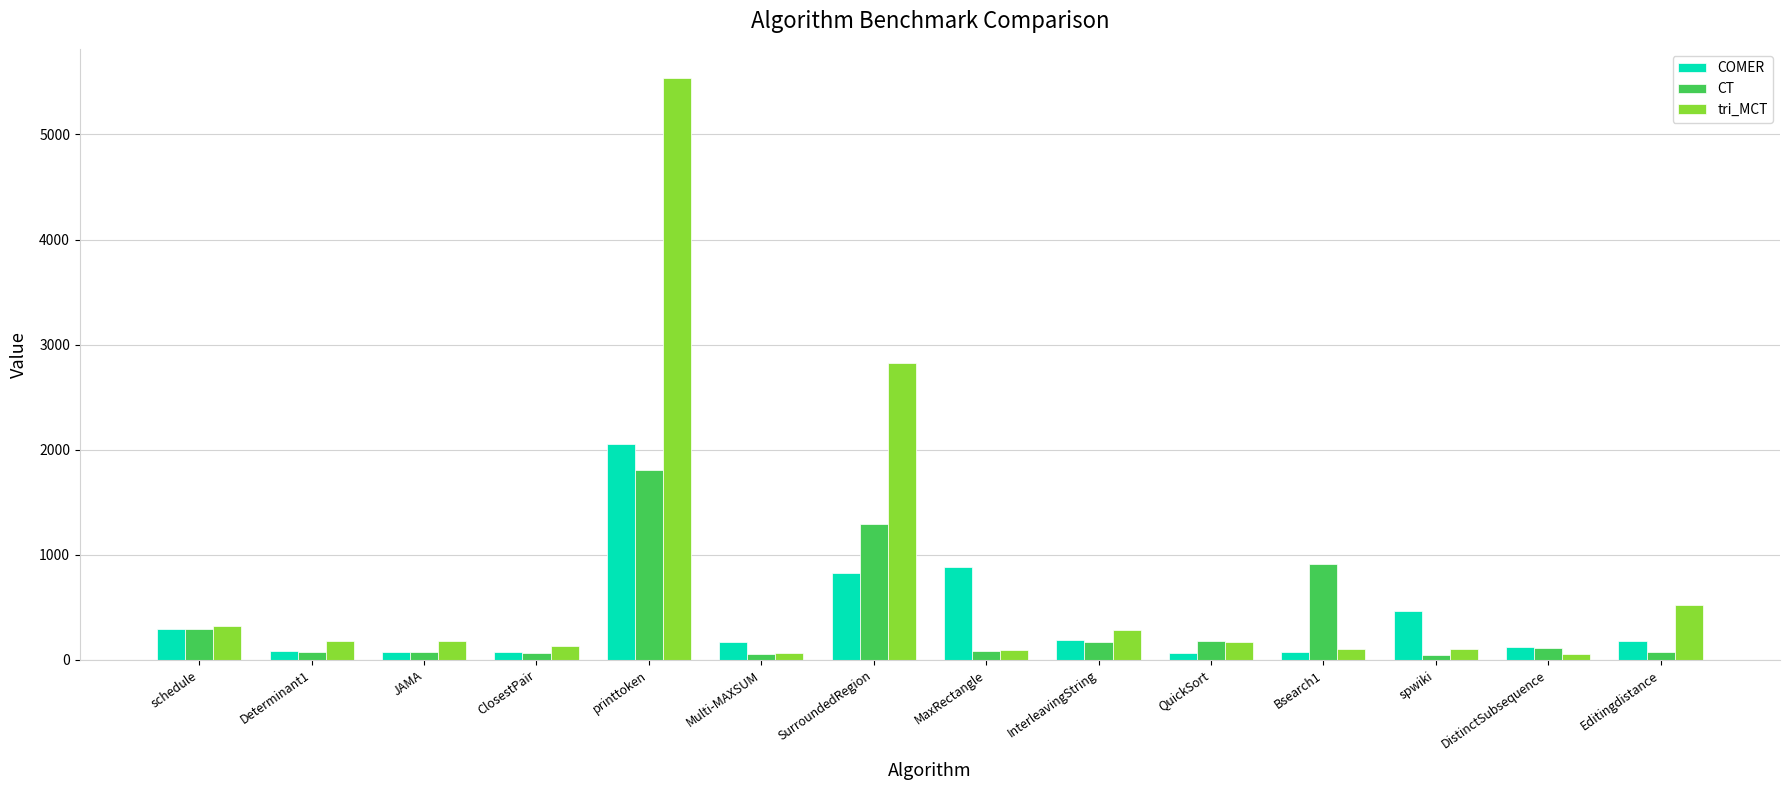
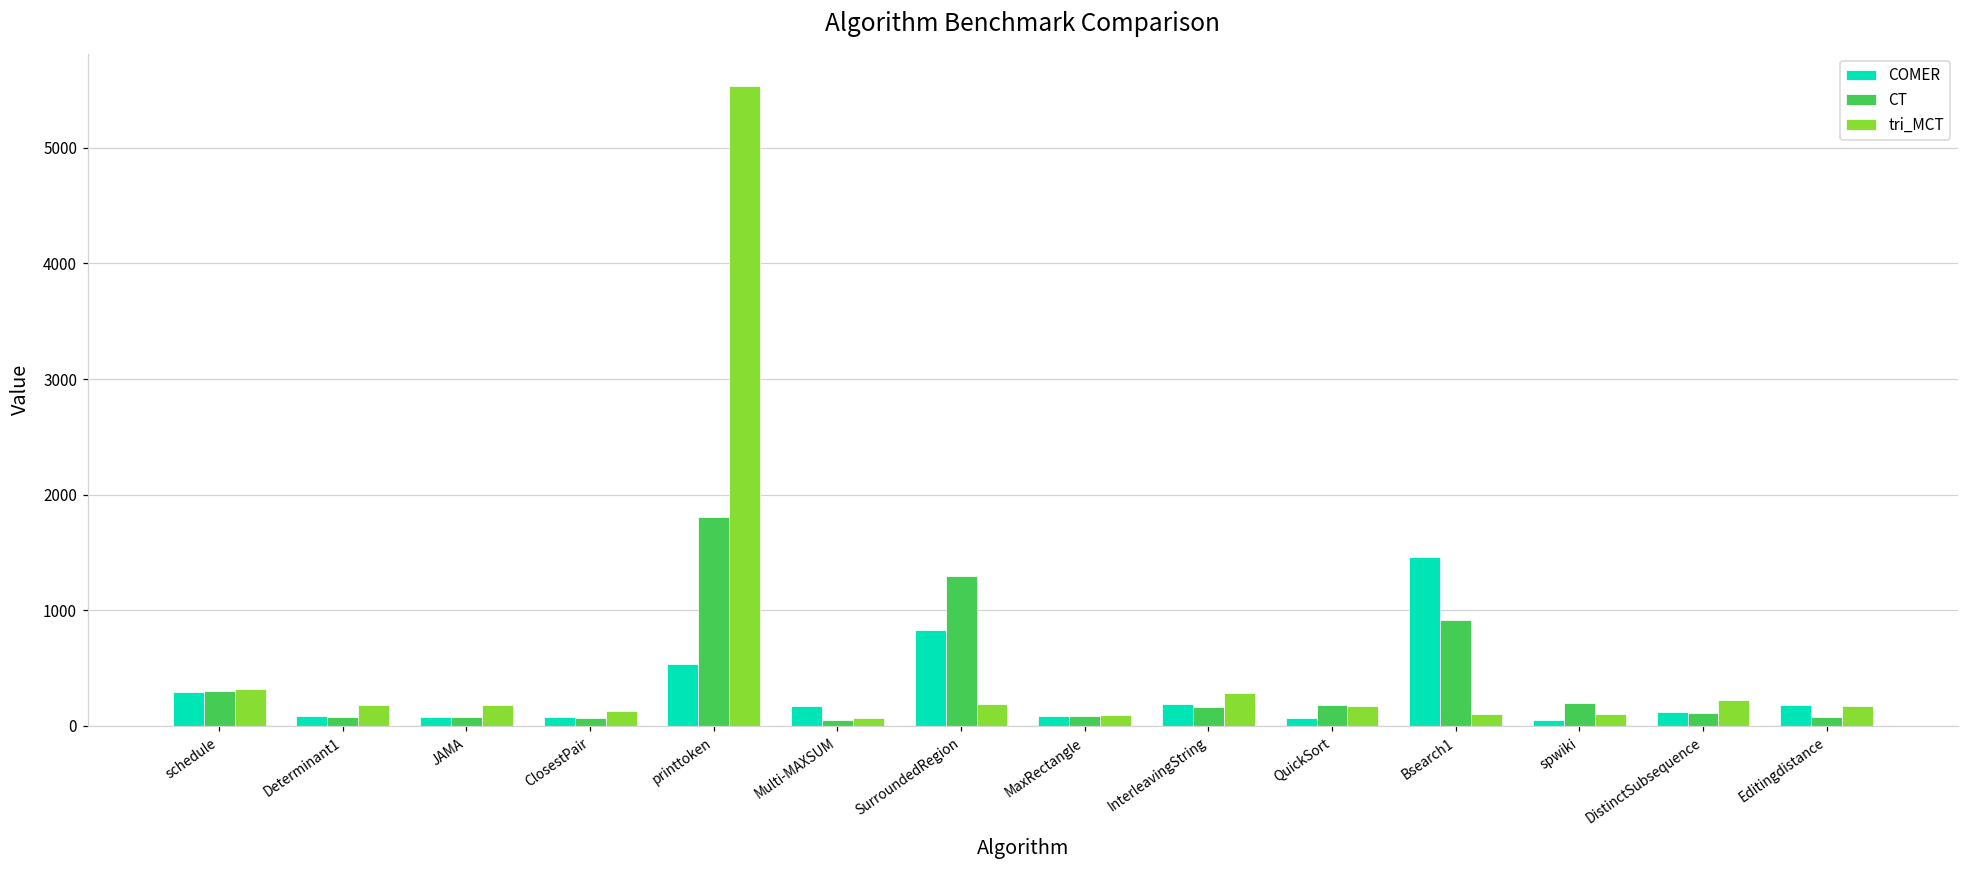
COMER, printtoken: 2050 -> 540
tri_MCT, SurroundedRegion: 2820 -> 190
COMER, MaxRectangle: 890 -> 80
COMER, Bsearch1: 70 -> 1460
COMER, spwiki: 460 -> 50
CT, spwiki: 50 -> 200
tri_MCT, DistinctSubsequence: 50 -> 220
tri_MCT, Editingdistance: 520 -> 170
